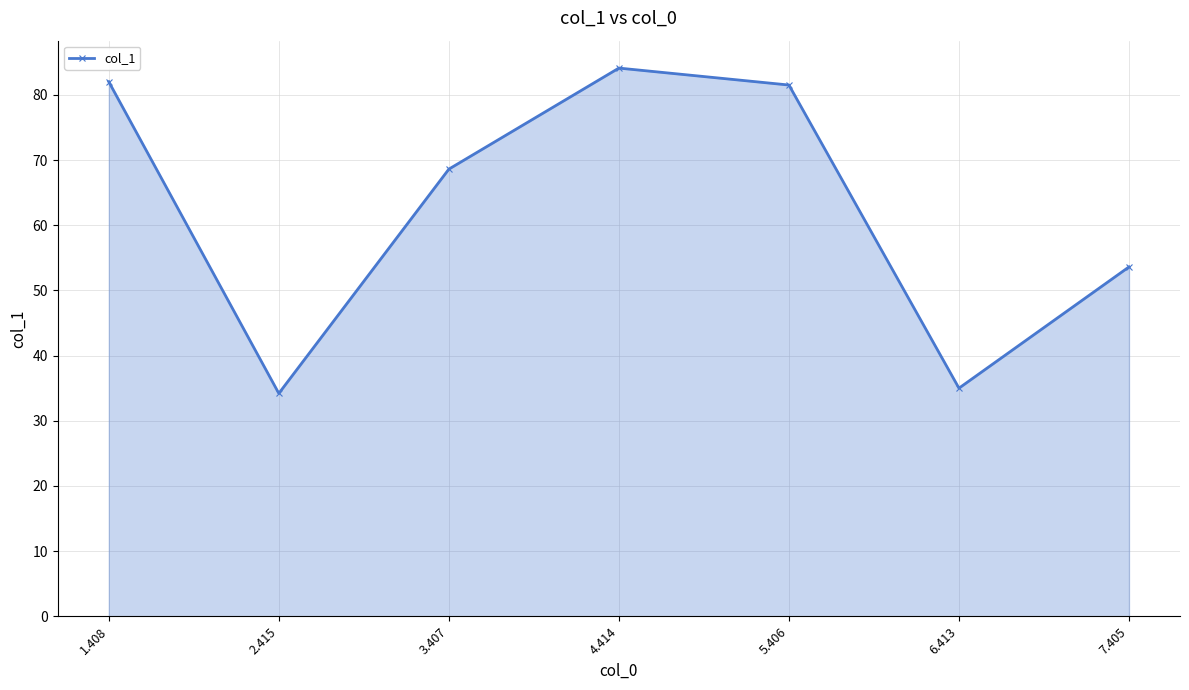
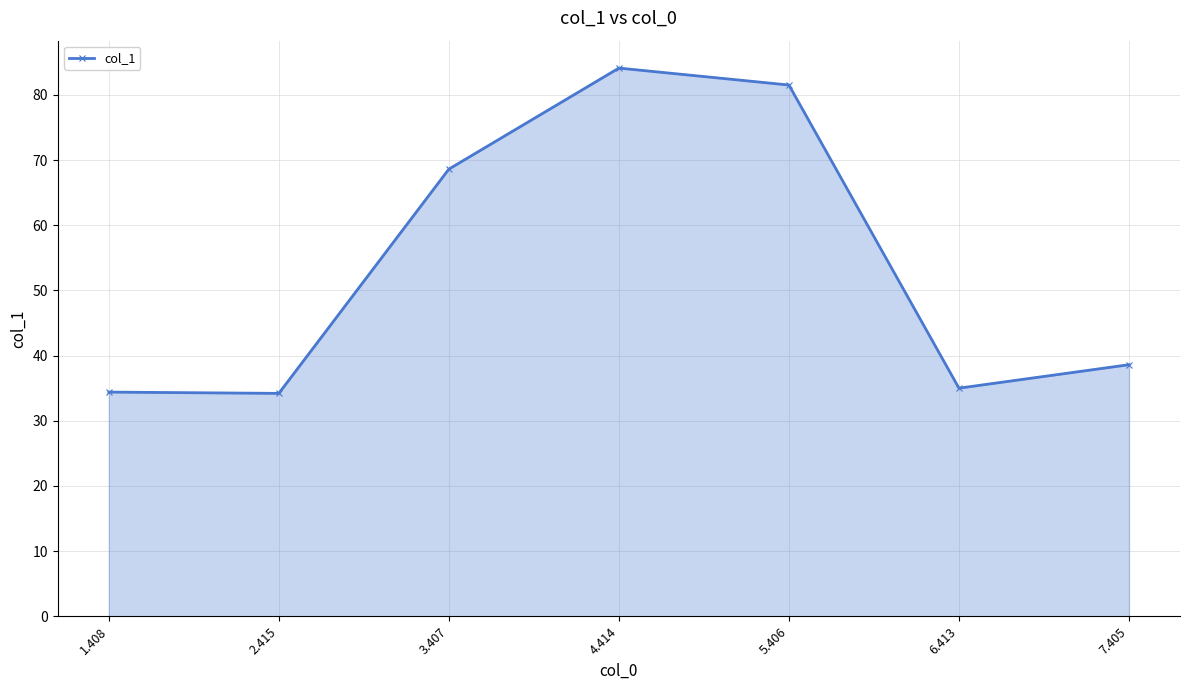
1.408: 82 -> 34
7.405: 54 -> 39
